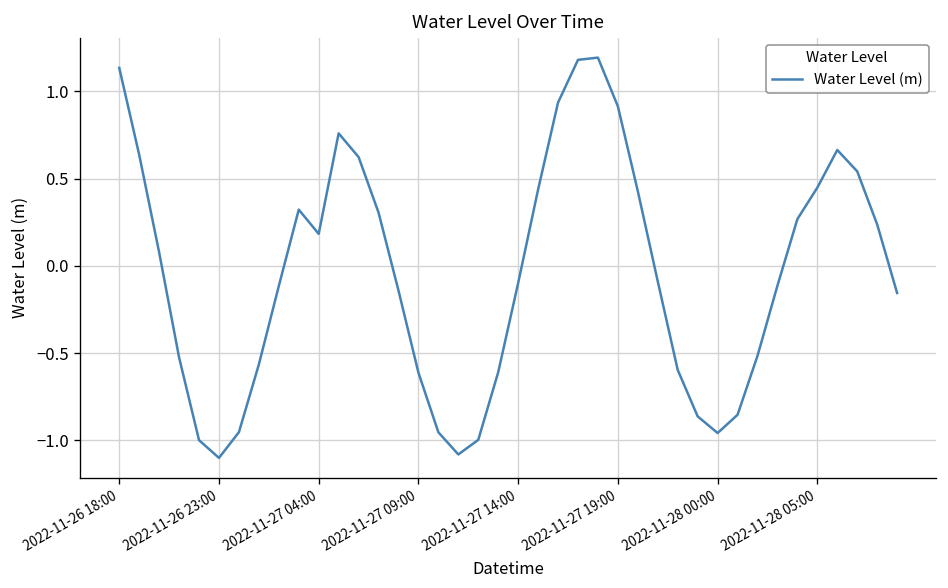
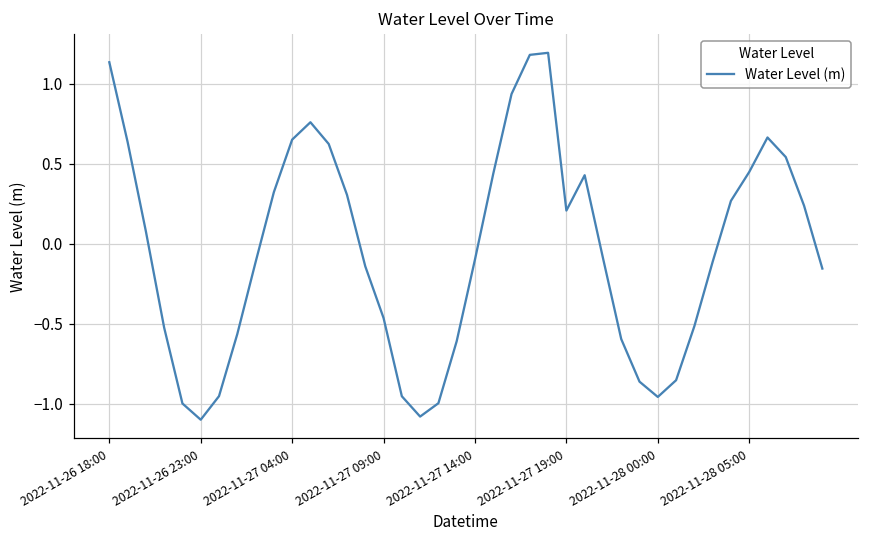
2022-11-27 04:00: 0.18 -> 0.65
2022-11-27 09:00: -0.61 -> -0.46
2022-11-27 19:00: 0.91 -> 0.21
